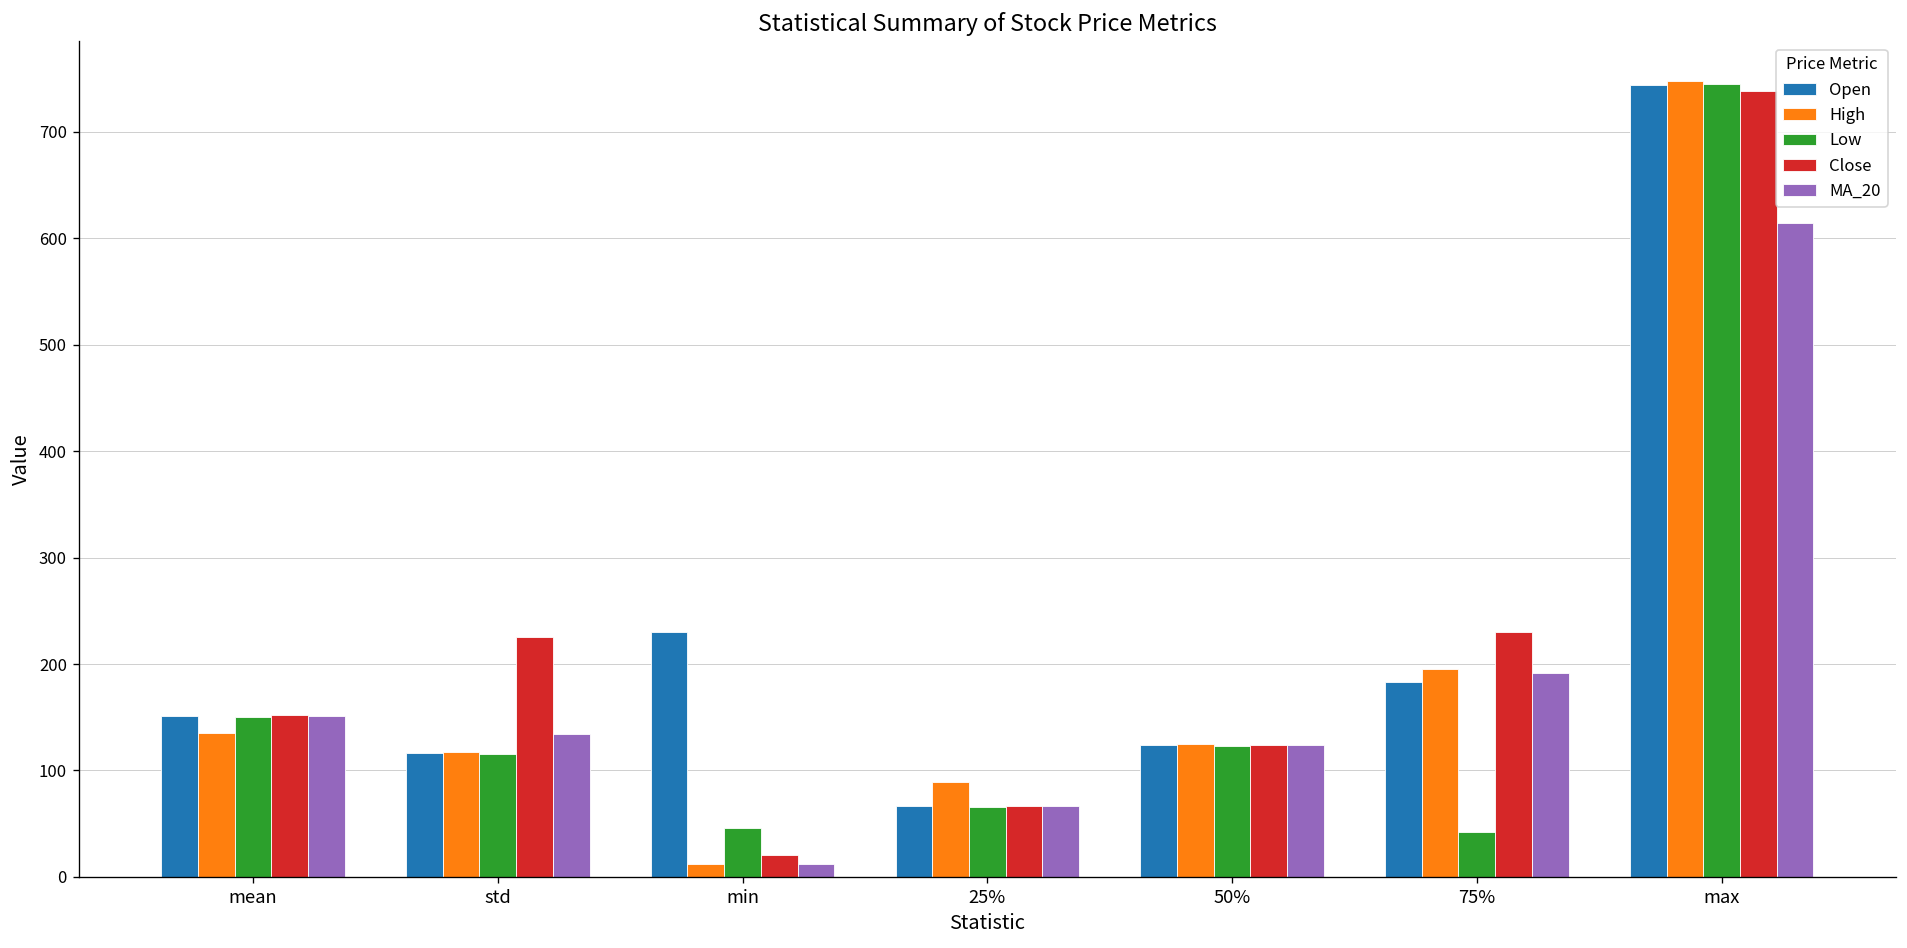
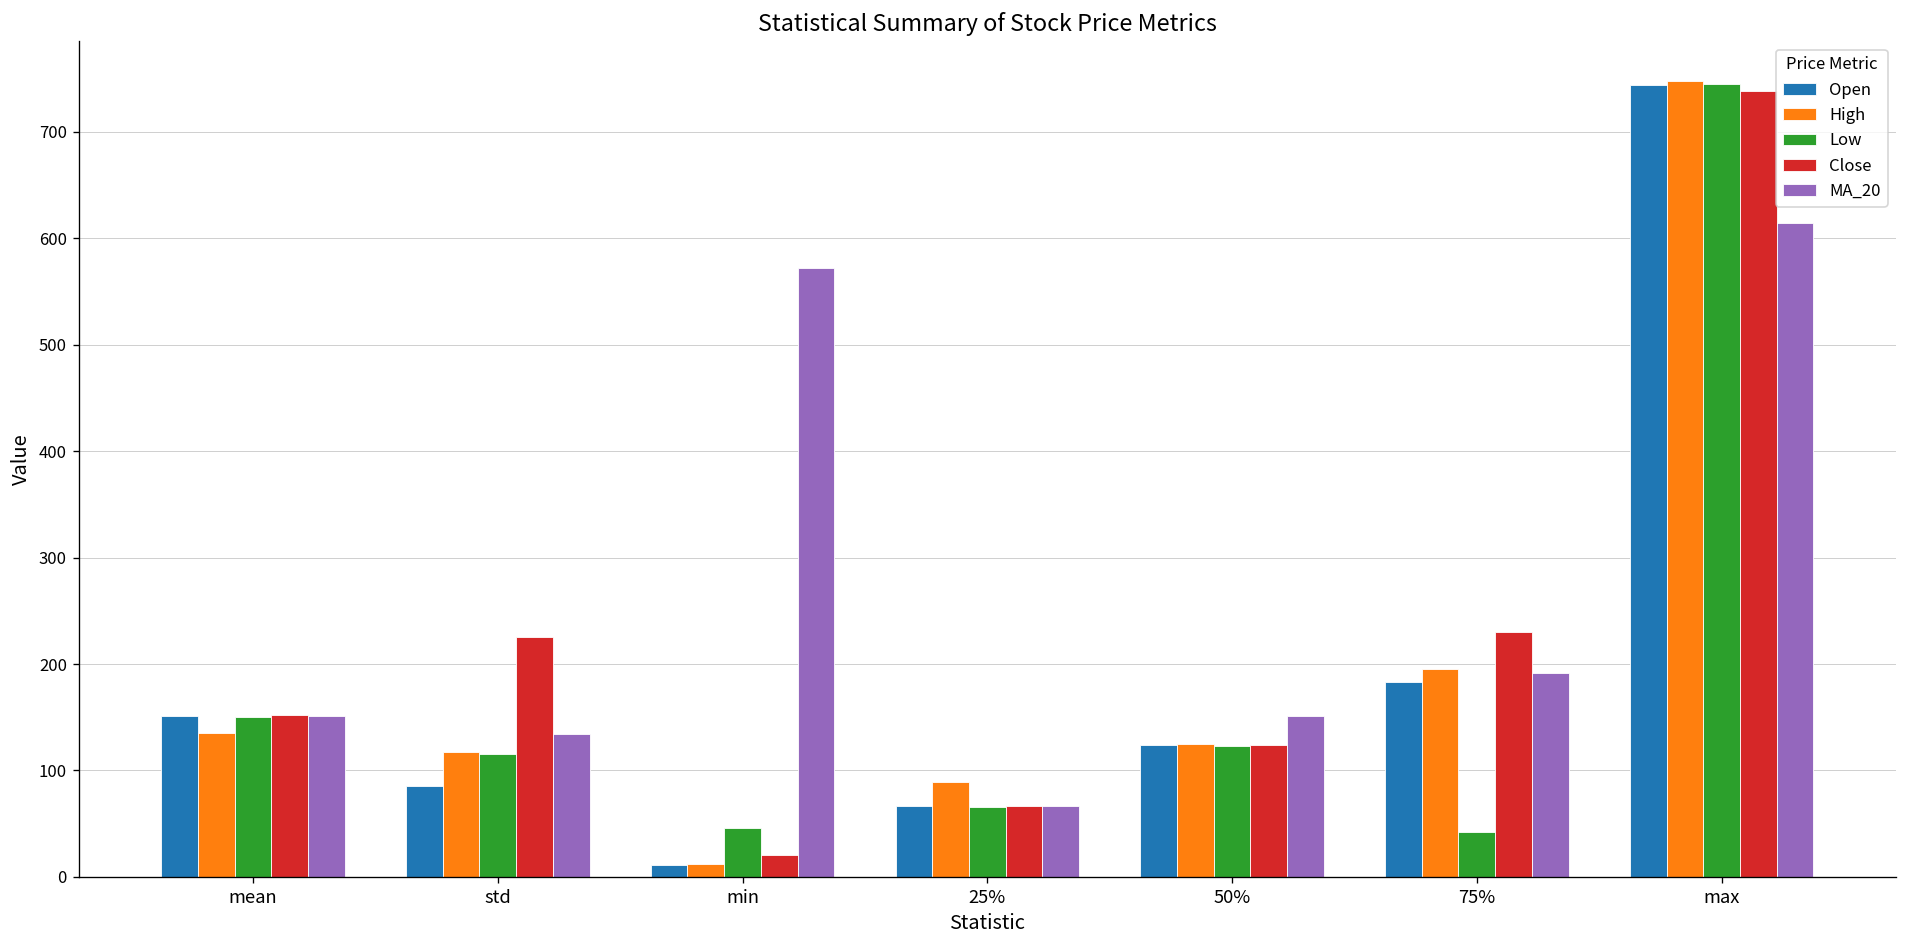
Open, std: 120 -> 90
Open, min: 230 -> 10
MA_20, min: 10 -> 570
MA_20, 50%: 120 -> 150
